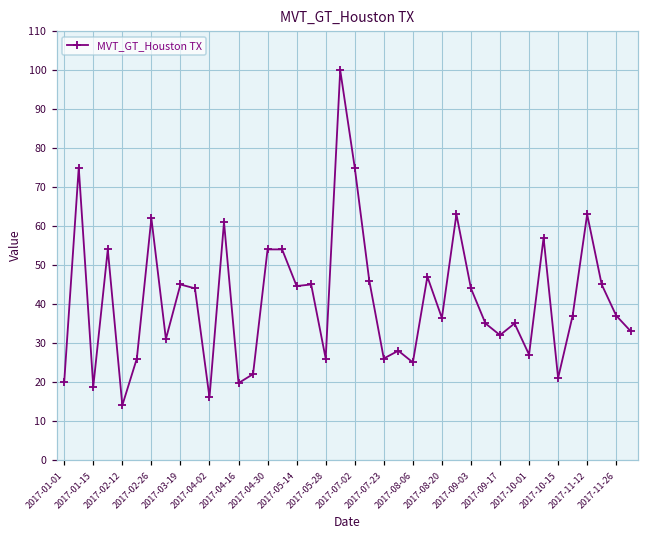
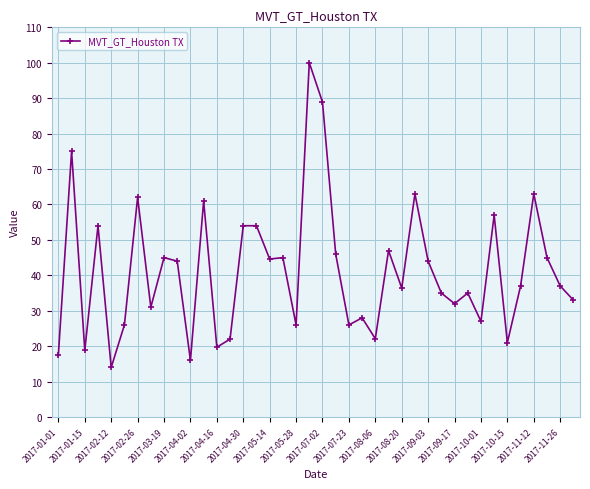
2017-01-01: 20 -> 18
2017-07-02: 75 -> 89
2017-08-06: 25 -> 22
